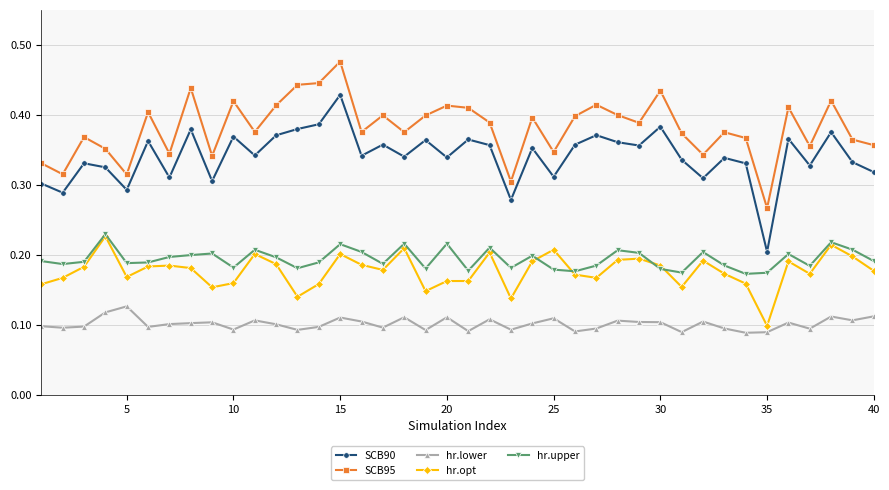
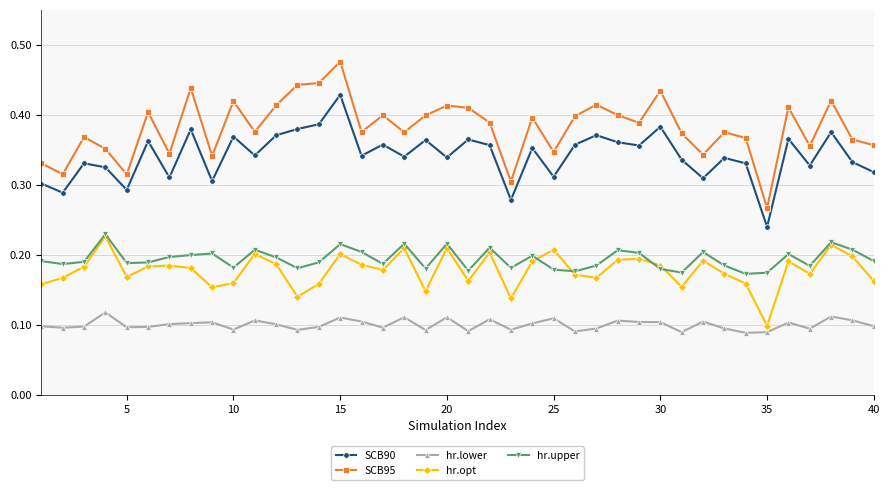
hr.lower, 5: 0.13 -> 0.10
hr.opt, 20: 0.16 -> 0.21
SCB90, 35: 0.20 -> 0.24
hr.lower, 40: 0.11 -> 0.10
hr.opt, 40: 0.18 -> 0.16
